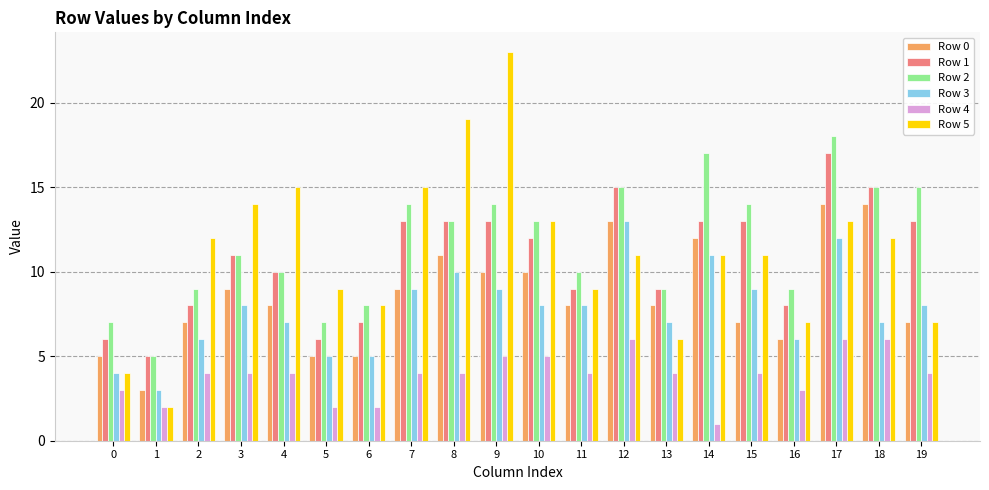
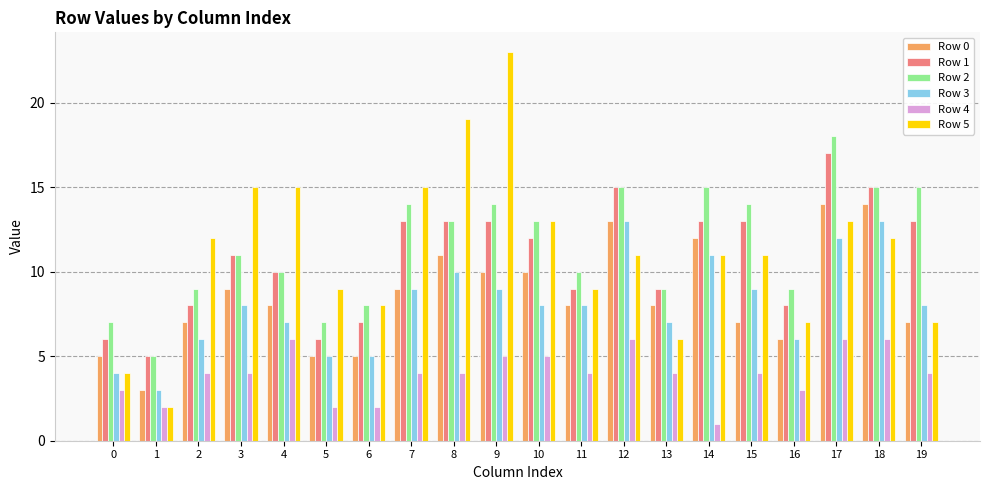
Row 5, 3: 14 -> 15
Row 4, 4: 4 -> 6
Row 2, 14: 17 -> 15
Row 3, 18: 7 -> 13
